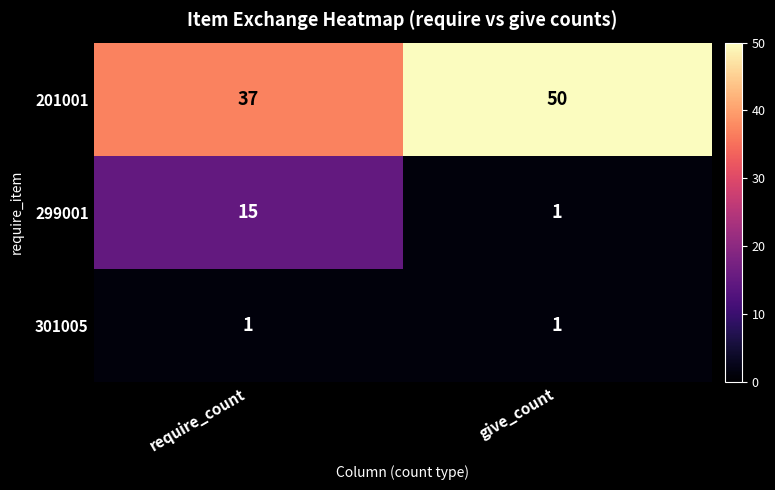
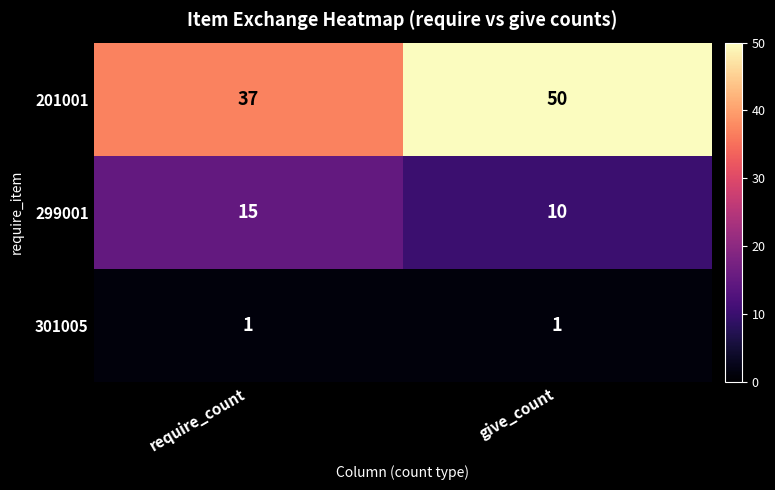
299001, give_count: 1 -> 10
